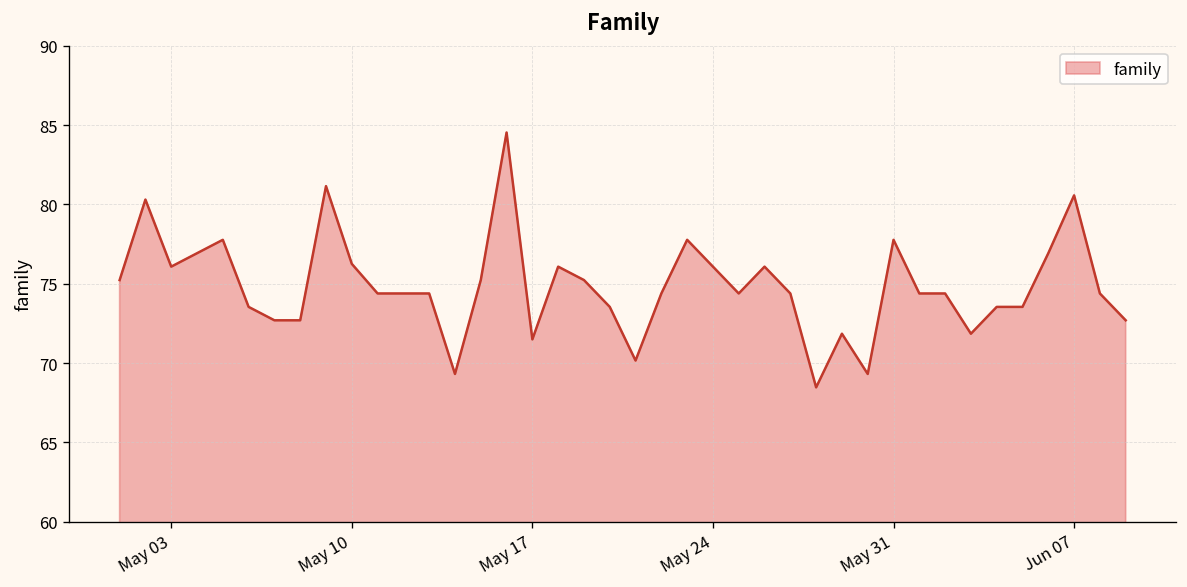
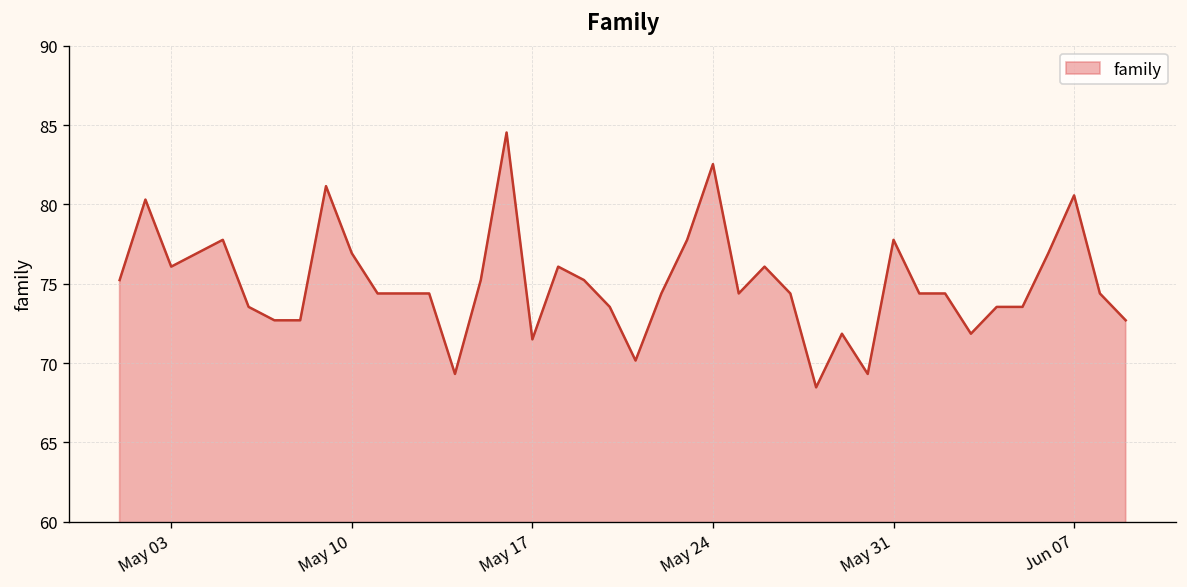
May 10: 76.3 -> 76.9
May 24: 76.1 -> 82.5
